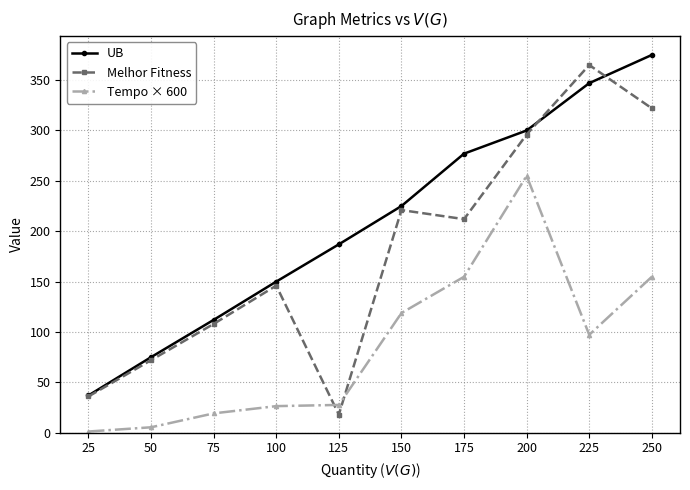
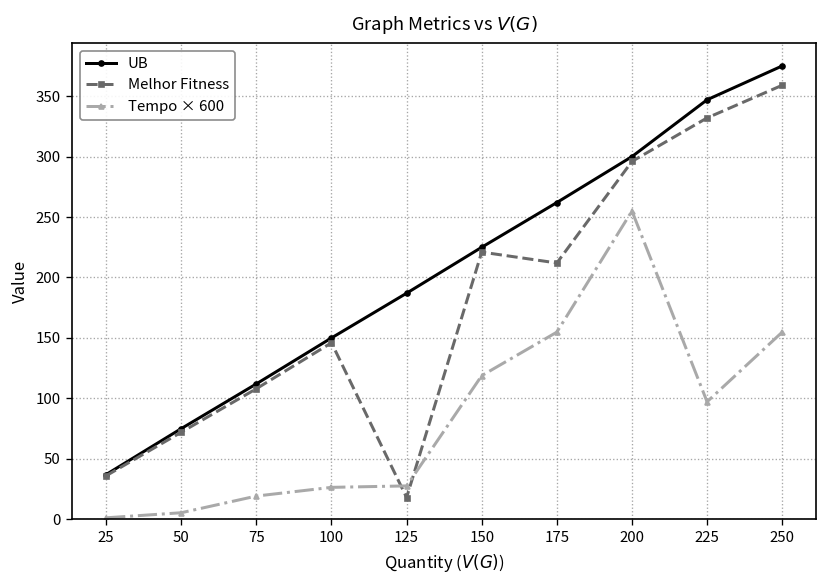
UB, 175: 277 -> 262
Melhor Fitness, 225: 365 -> 332
Melhor Fitness, 250: 322 -> 359
